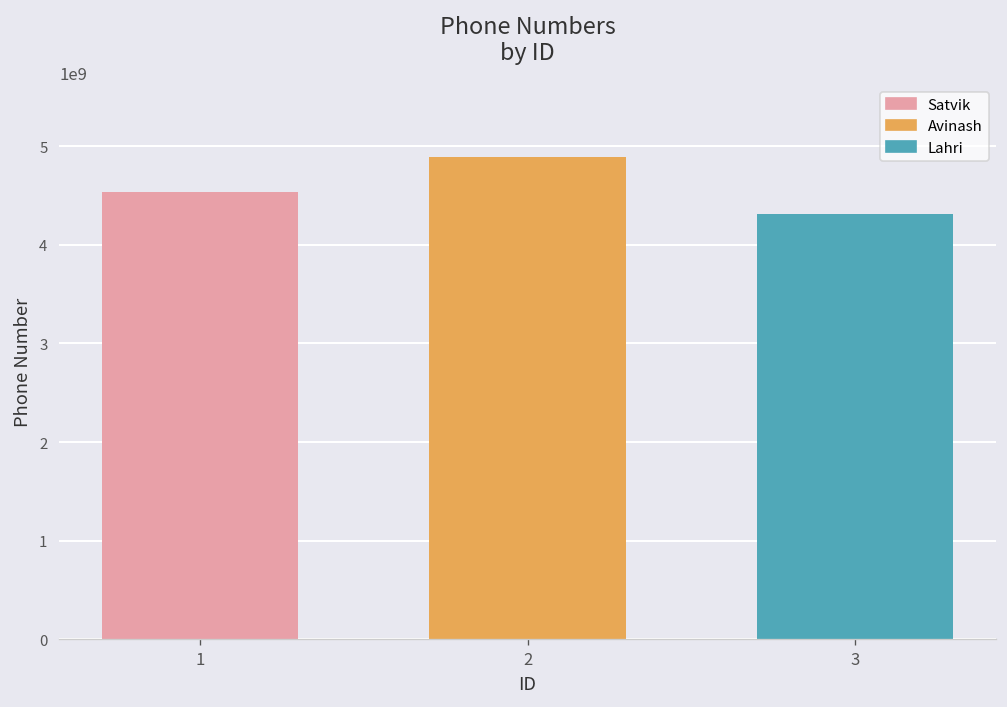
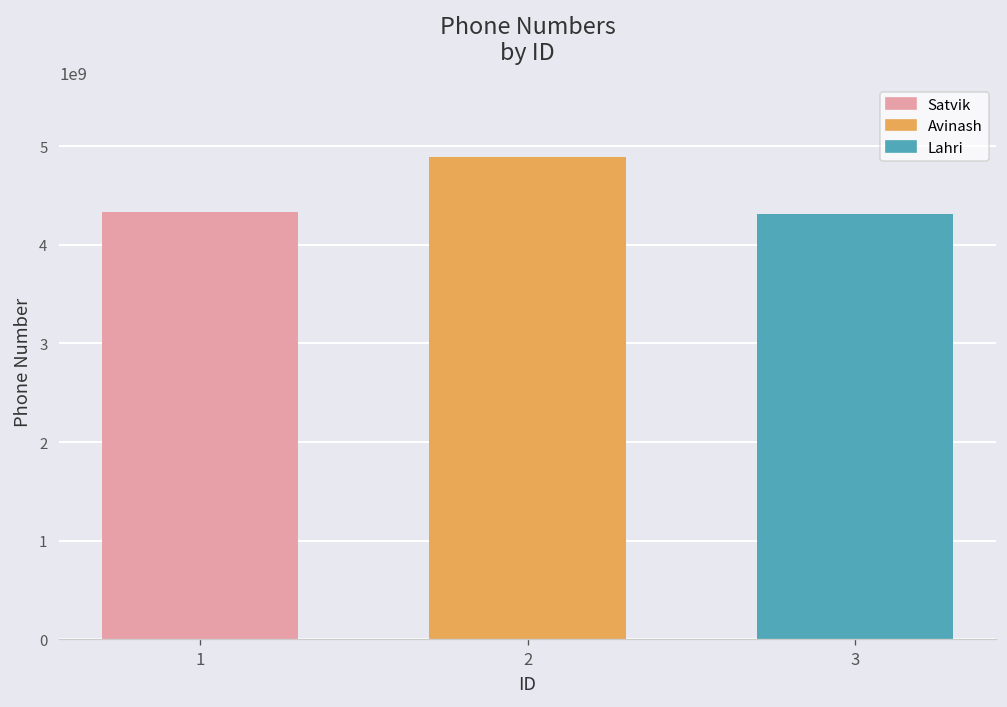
1: 4500000000 -> 4300000000
